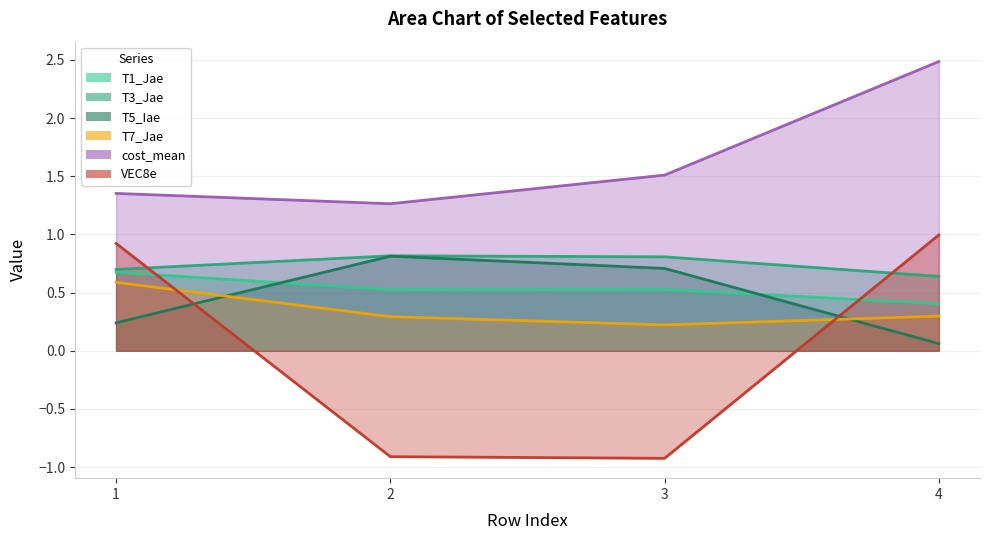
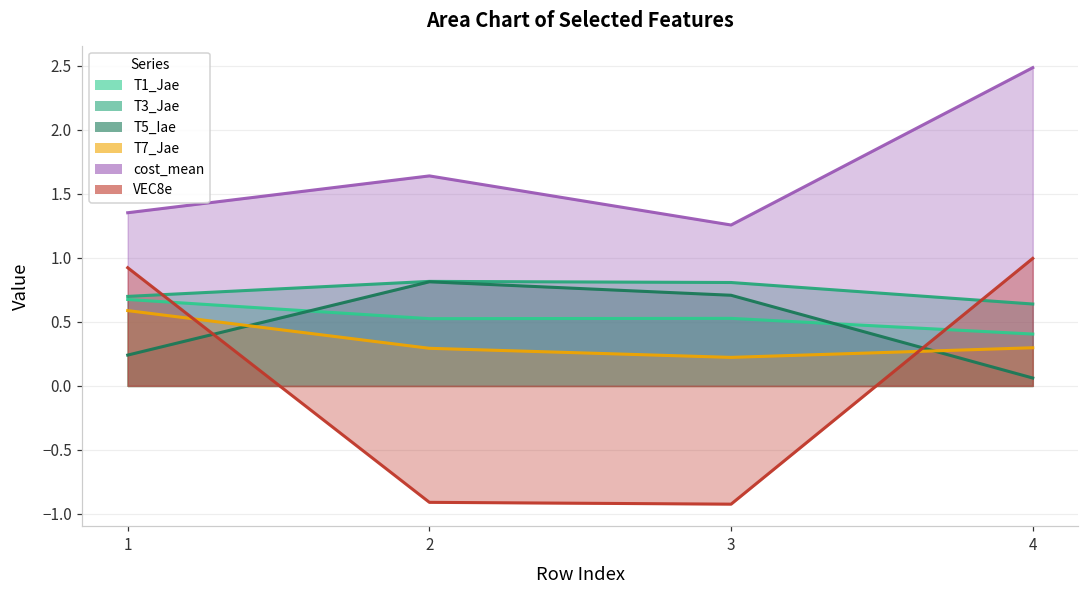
cost_mean, 2: 1.26 -> 1.64
cost_mean, 3: 1.51 -> 1.26
